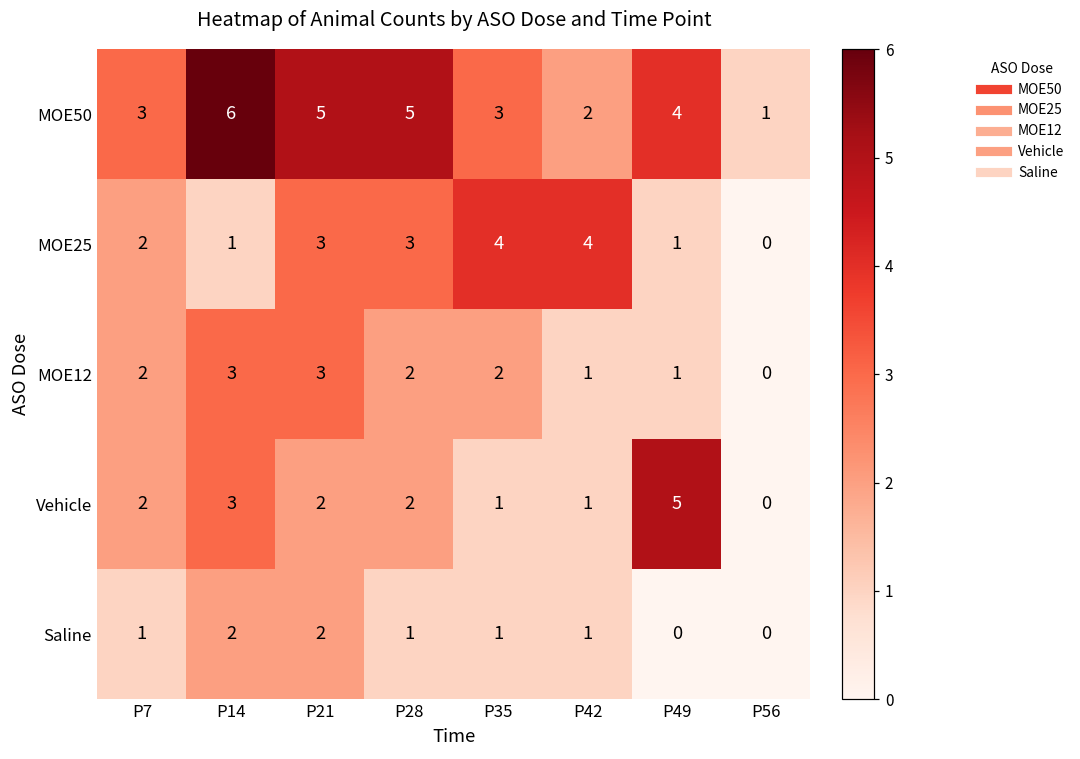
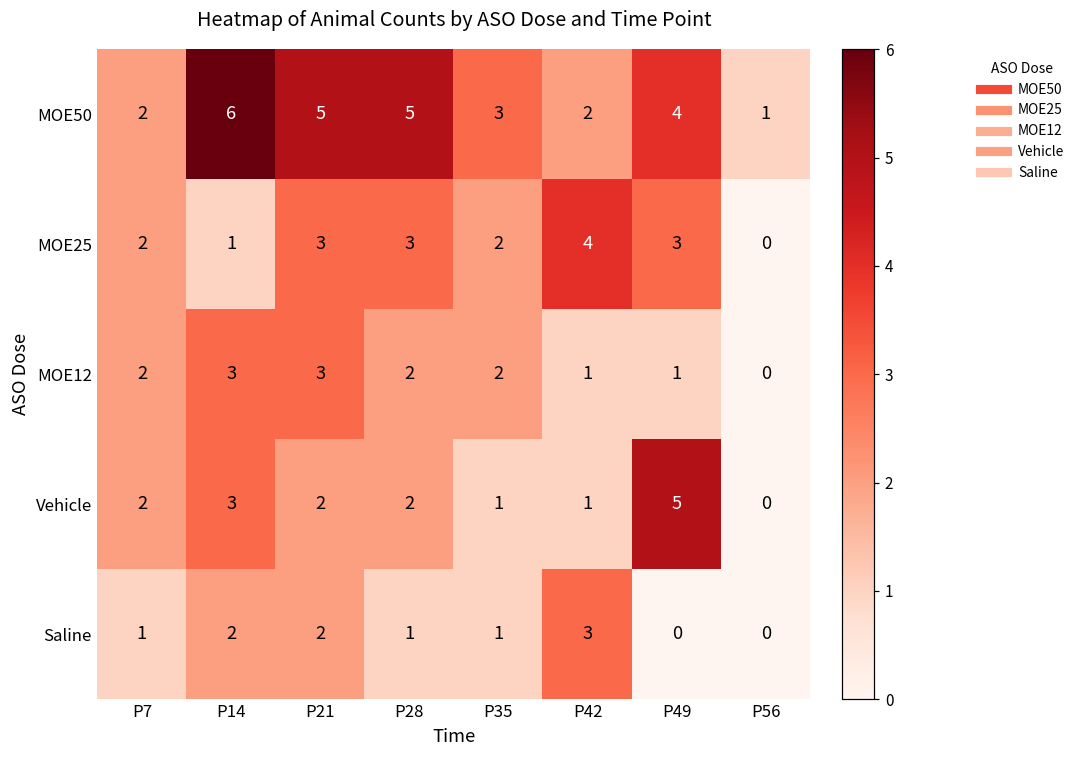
MOE50, P7: 3 -> 2
MOE25, P35: 4 -> 2
MOE25, P49: 1 -> 3
Saline, P42: 1 -> 3
